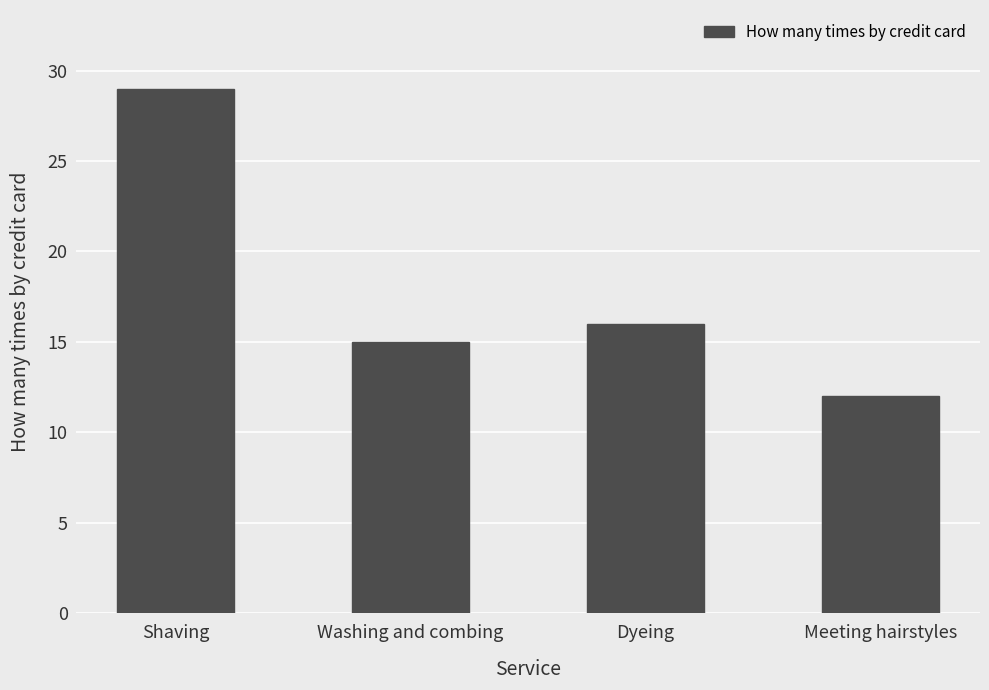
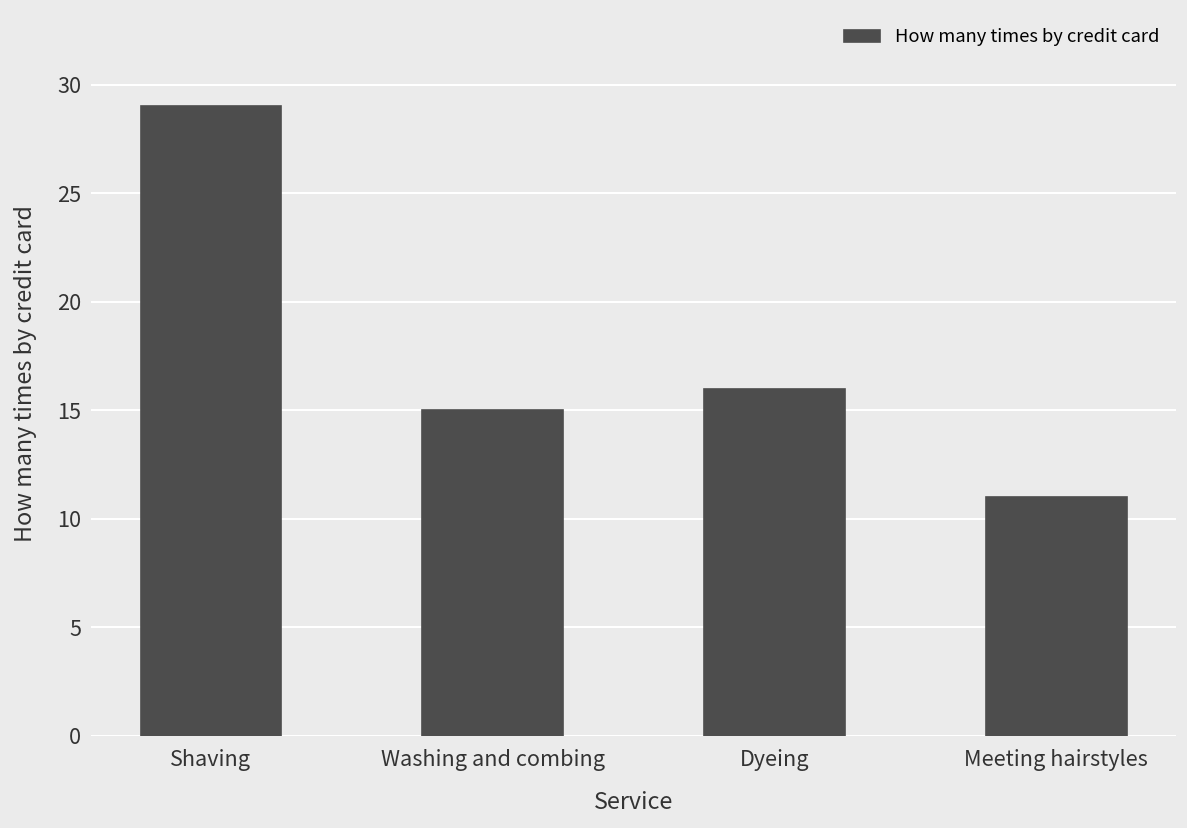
Meeting hairstyles: 12 -> 11
